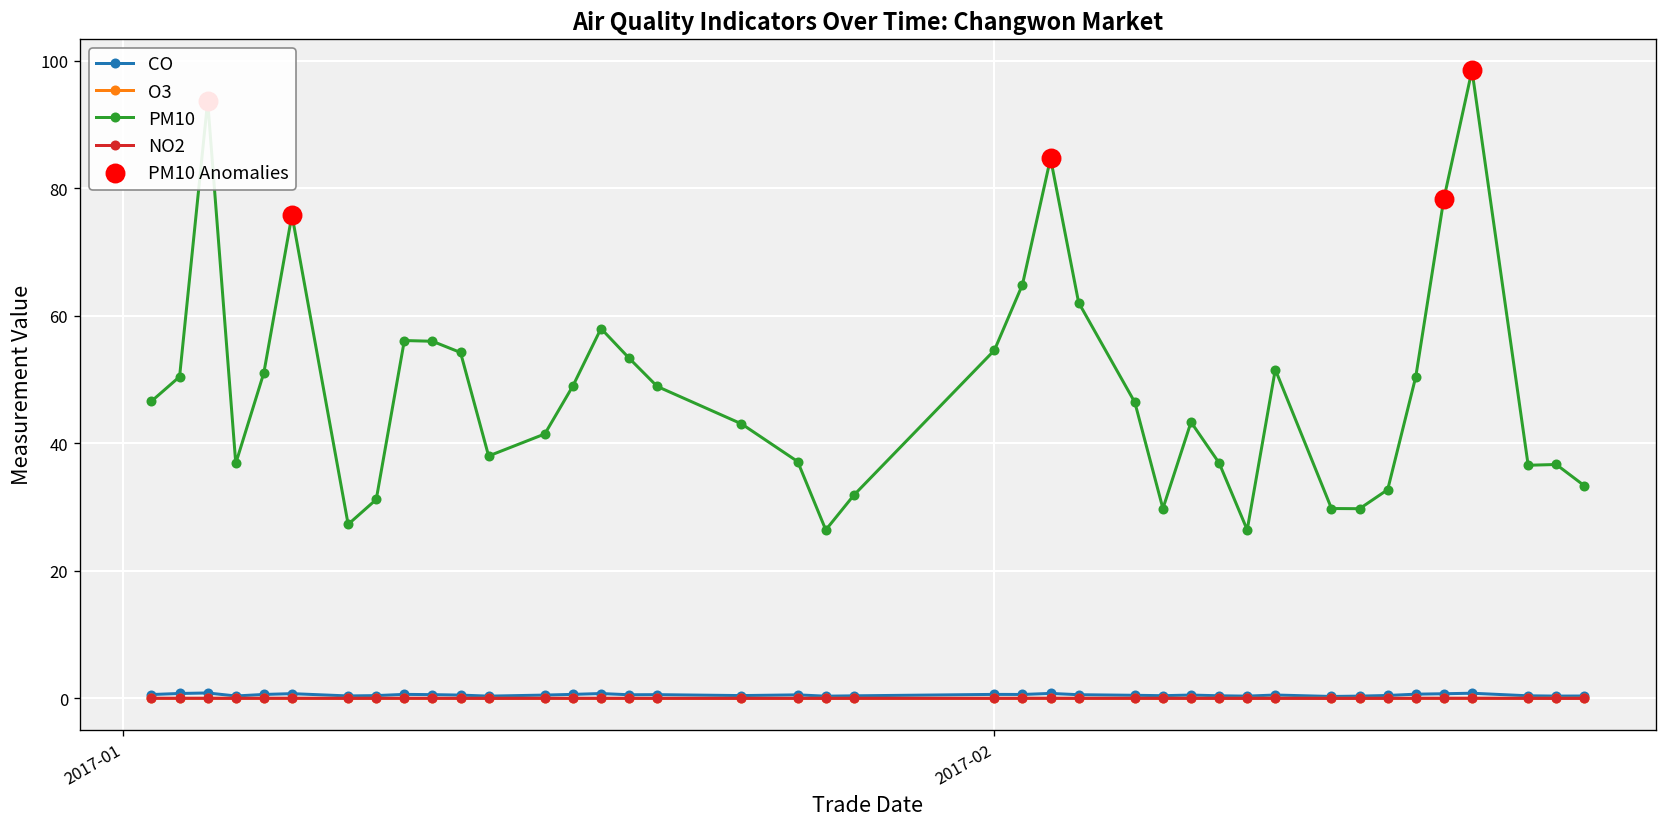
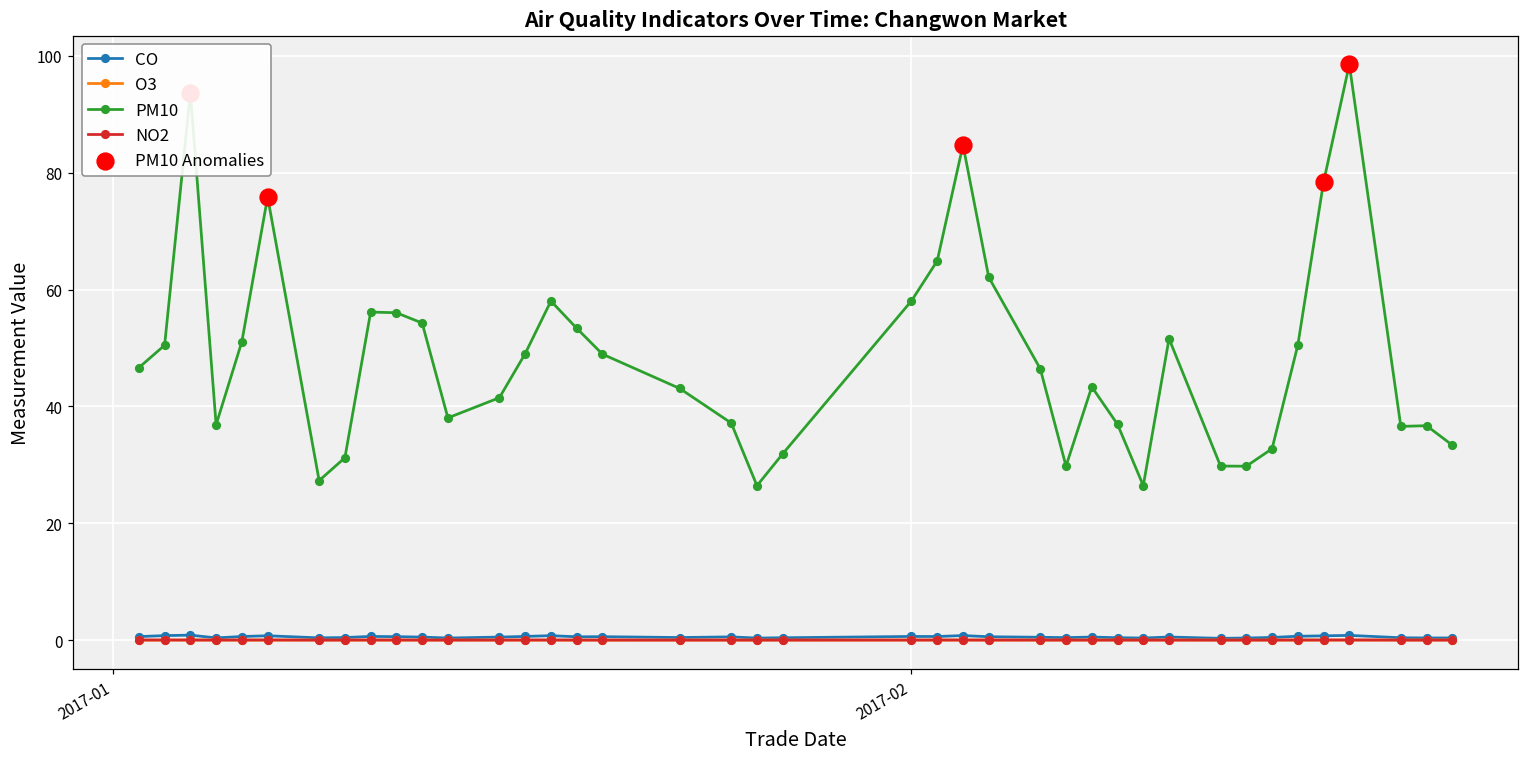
PM10, 2017-02: 55 -> 58
